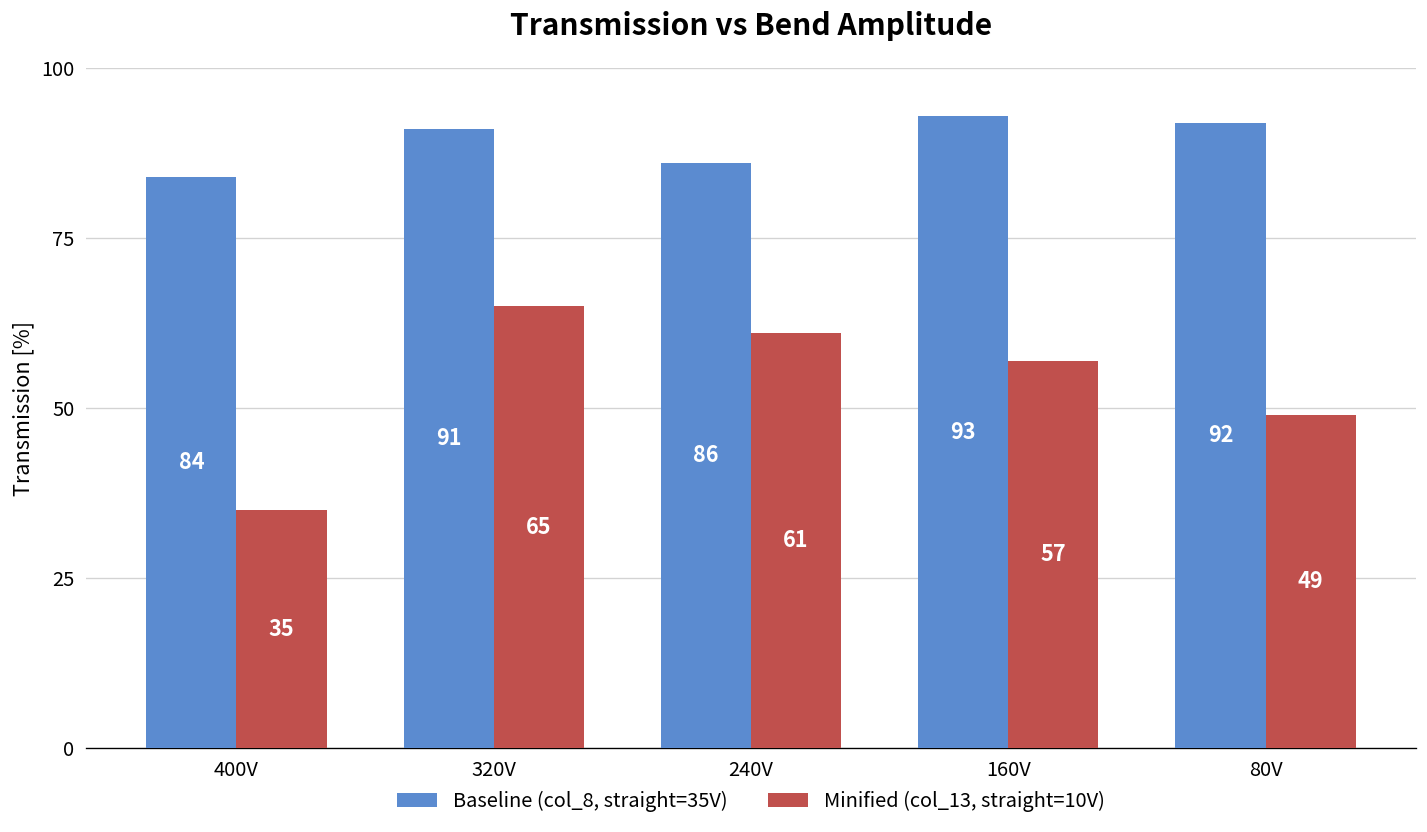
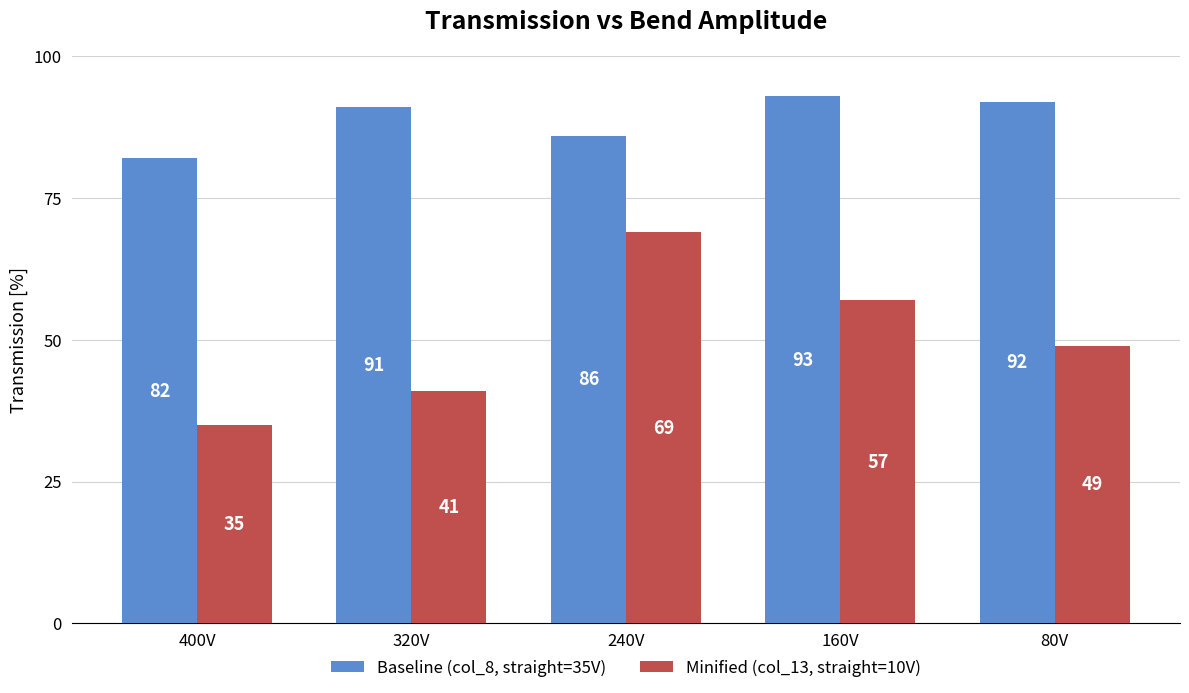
Baseline (col_8, straight=35V), 400V: 84 -> 82
Minified (col_13, straight=10V), 320V: 65 -> 41
Minified (col_13, straight=10V), 240V: 61 -> 69
